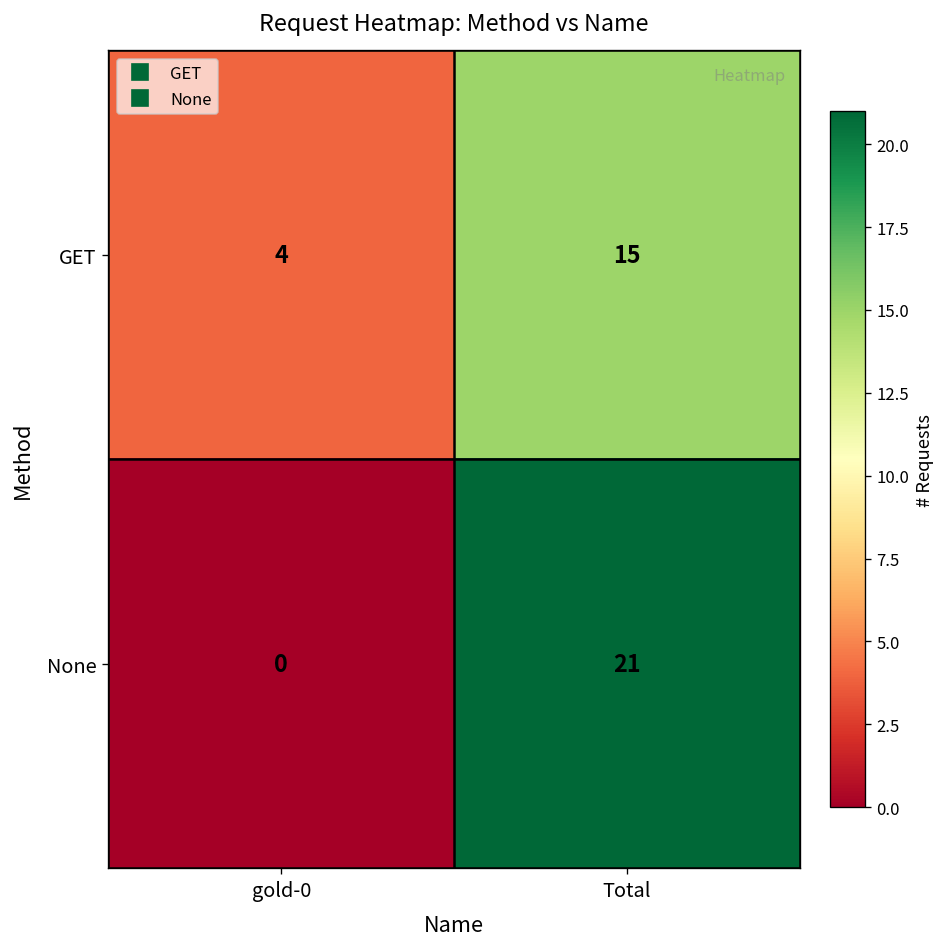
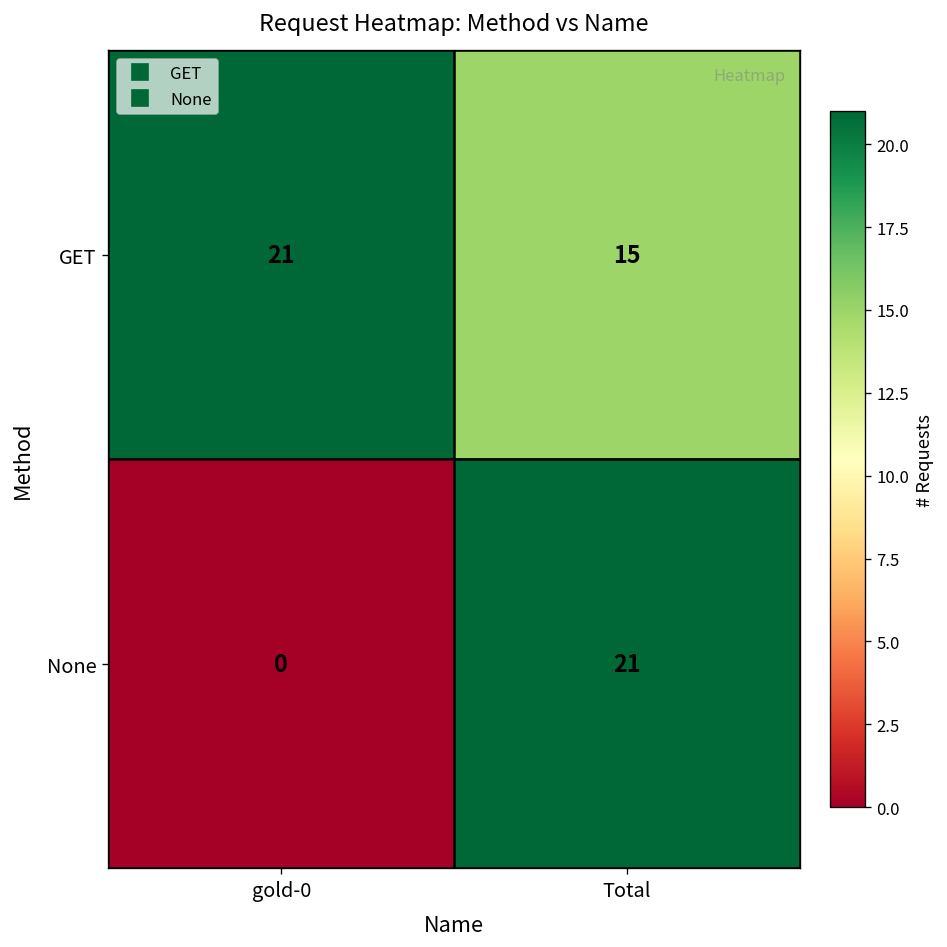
GET, gold-0: 4 -> 21
